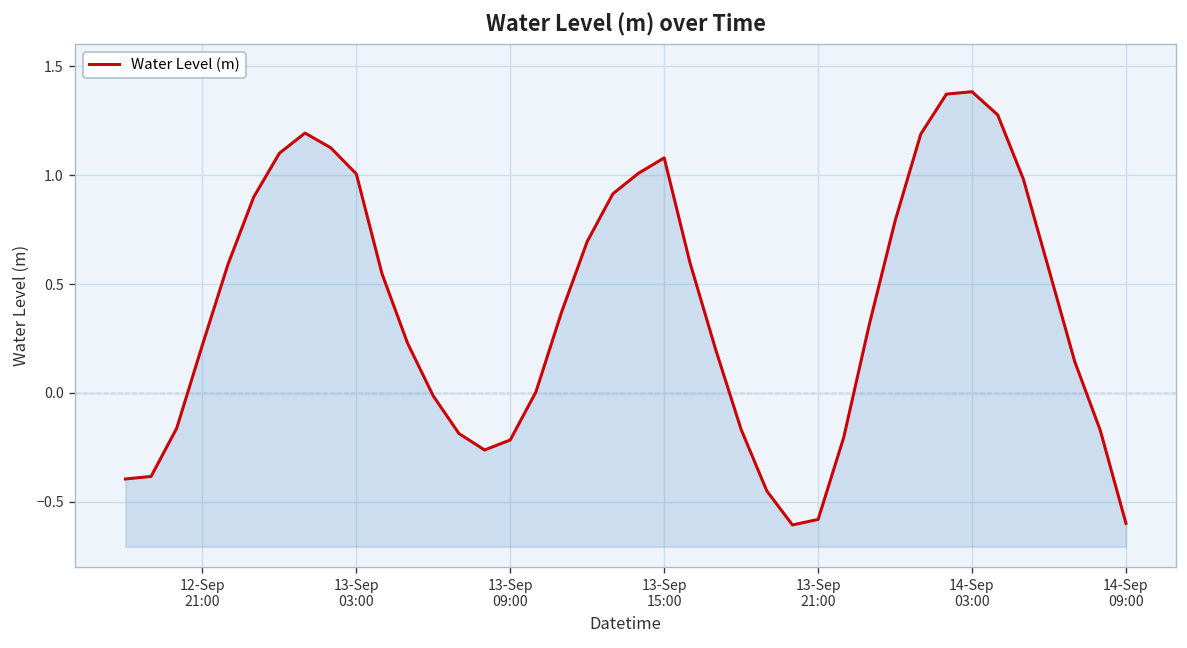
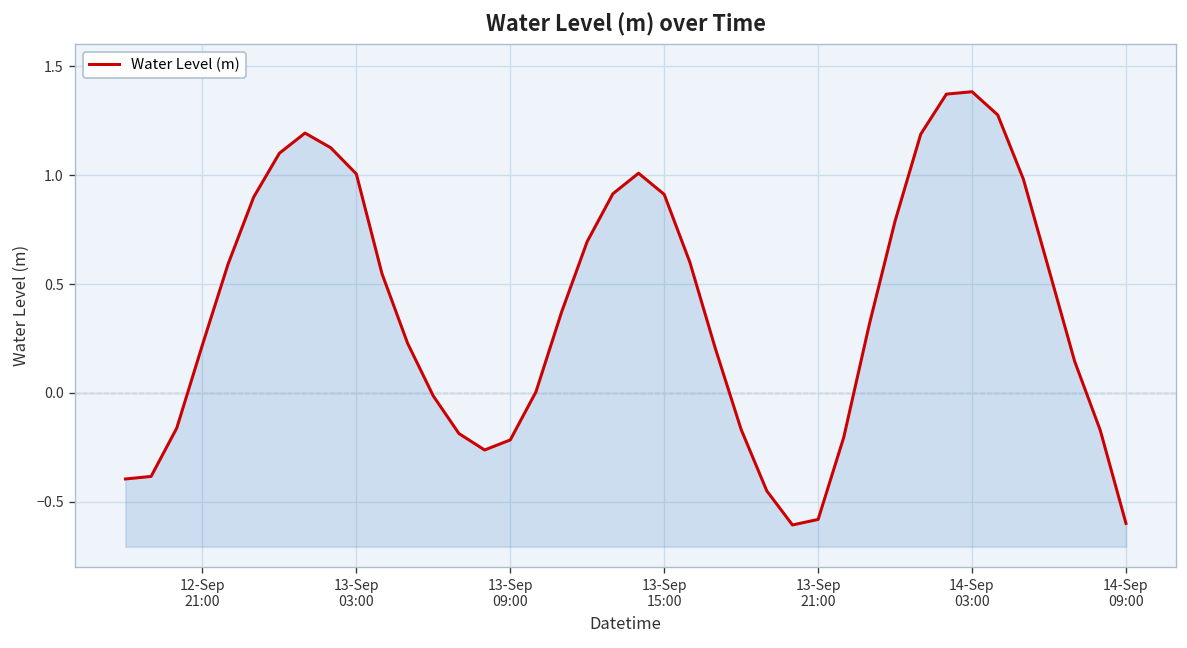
13-Sep 15:00: 1.08 -> 0.91
